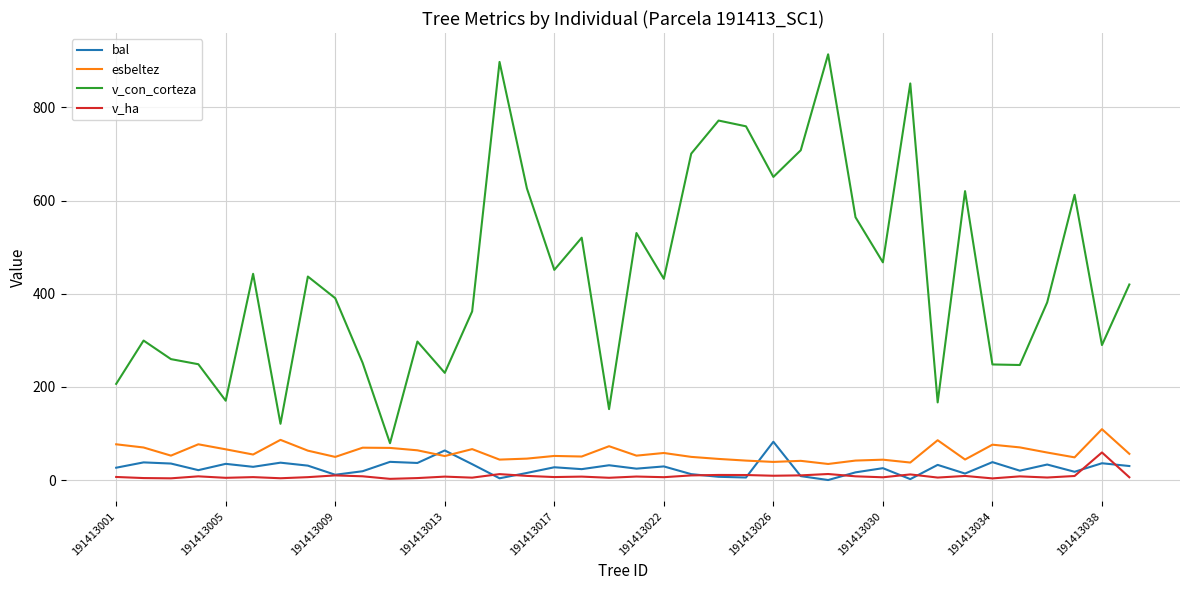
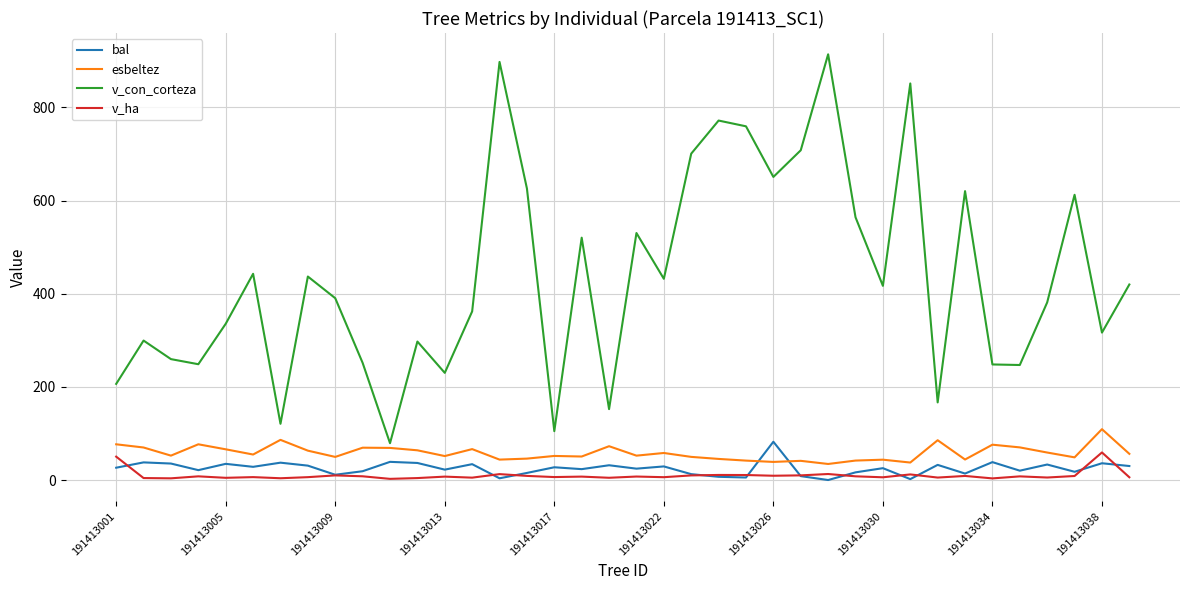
v_ha, 191413001: 10 -> 50
v_con_corteza, 191413005: 170 -> 340
bal, 191413013: 60 -> 20
v_con_corteza, 191413017: 450 -> 100
v_con_corteza, 191413030: 470 -> 420
v_con_corteza, 191413038: 290 -> 320
